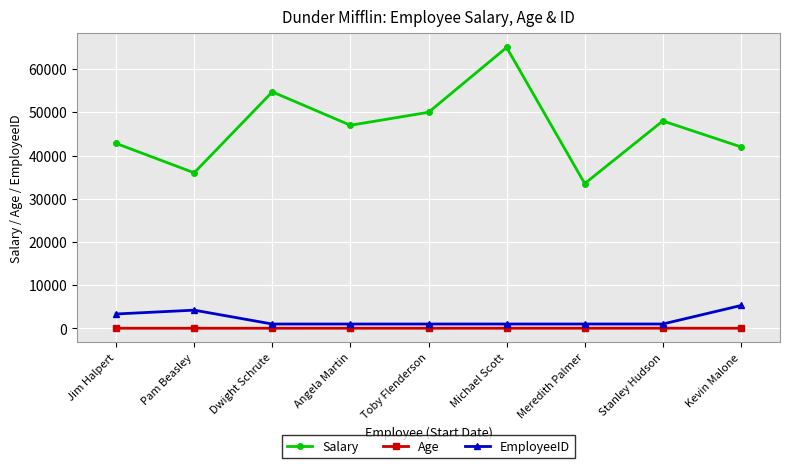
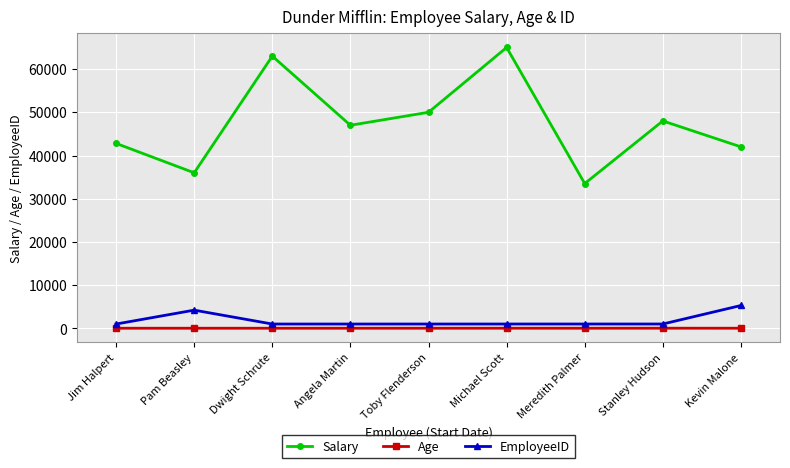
EmployeeID, Jim Halpert: 3000 -> 1000
Salary, Dwight Schrute: 55000 -> 63000
